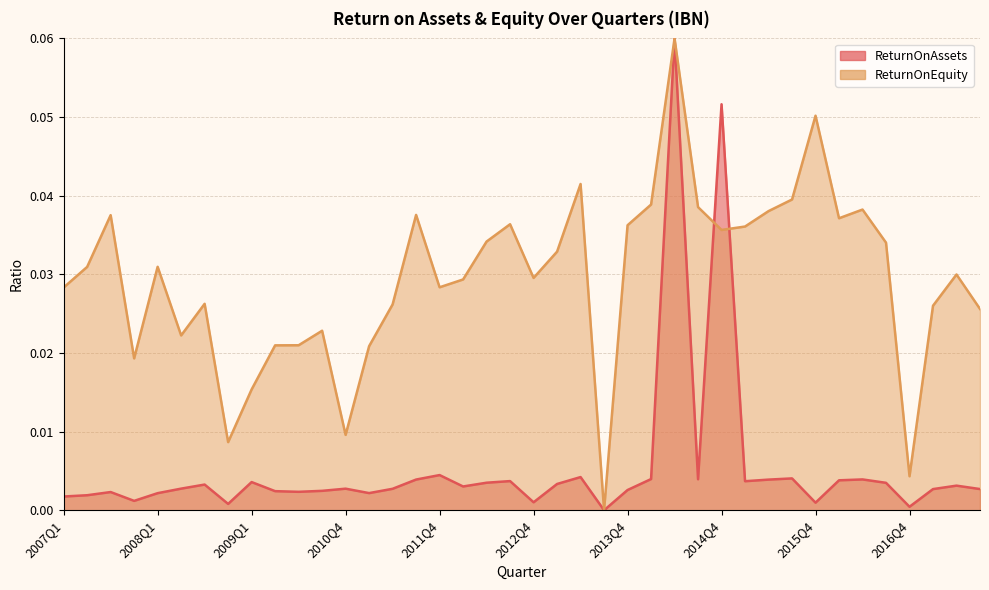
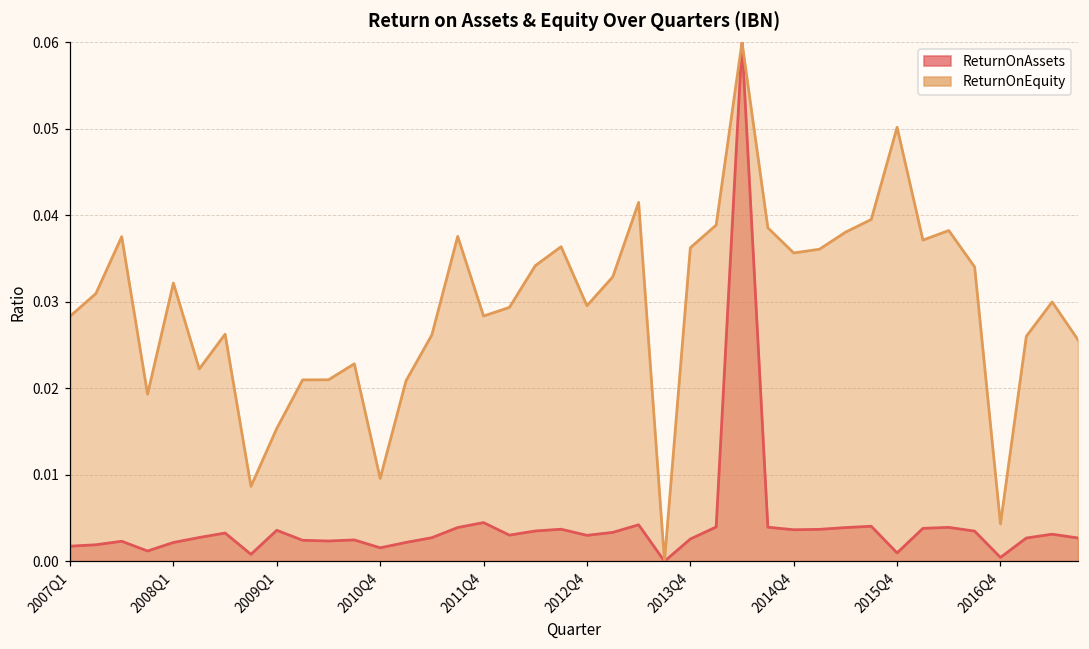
ReturnOnEquity, 2008Q1: 0.031 -> 0.032
ReturnOnAssets, 2010Q4: 0.003 -> 0.002
ReturnOnAssets, 2012Q4: 0.001 -> 0.003
ReturnOnAssets, 2014Q4: 0.052 -> 0.004
